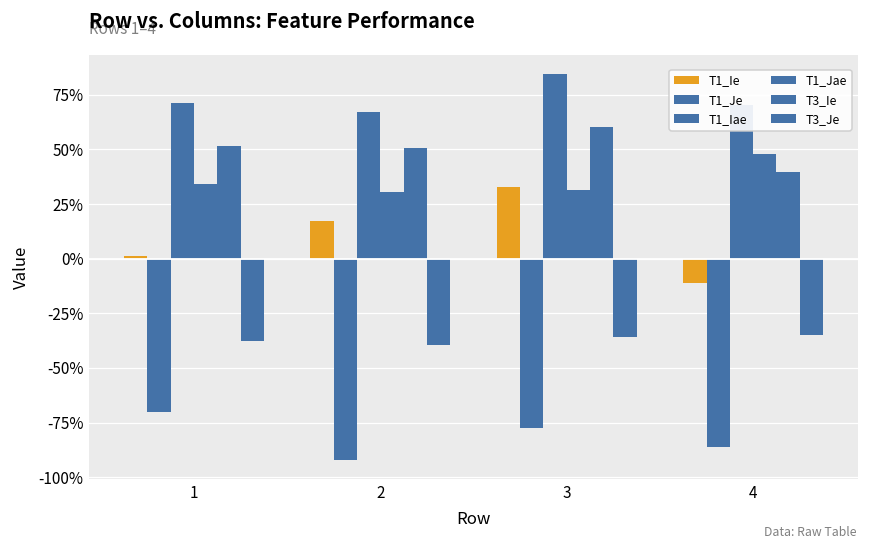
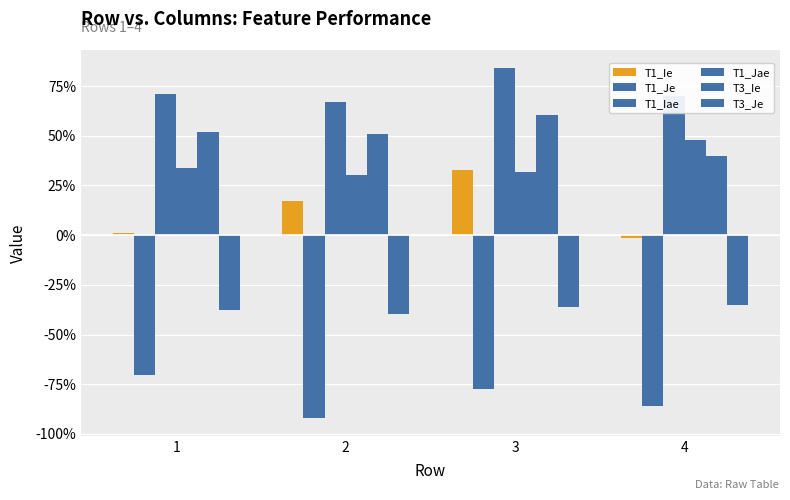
T1_Ie, 4: -11% -> -2%
